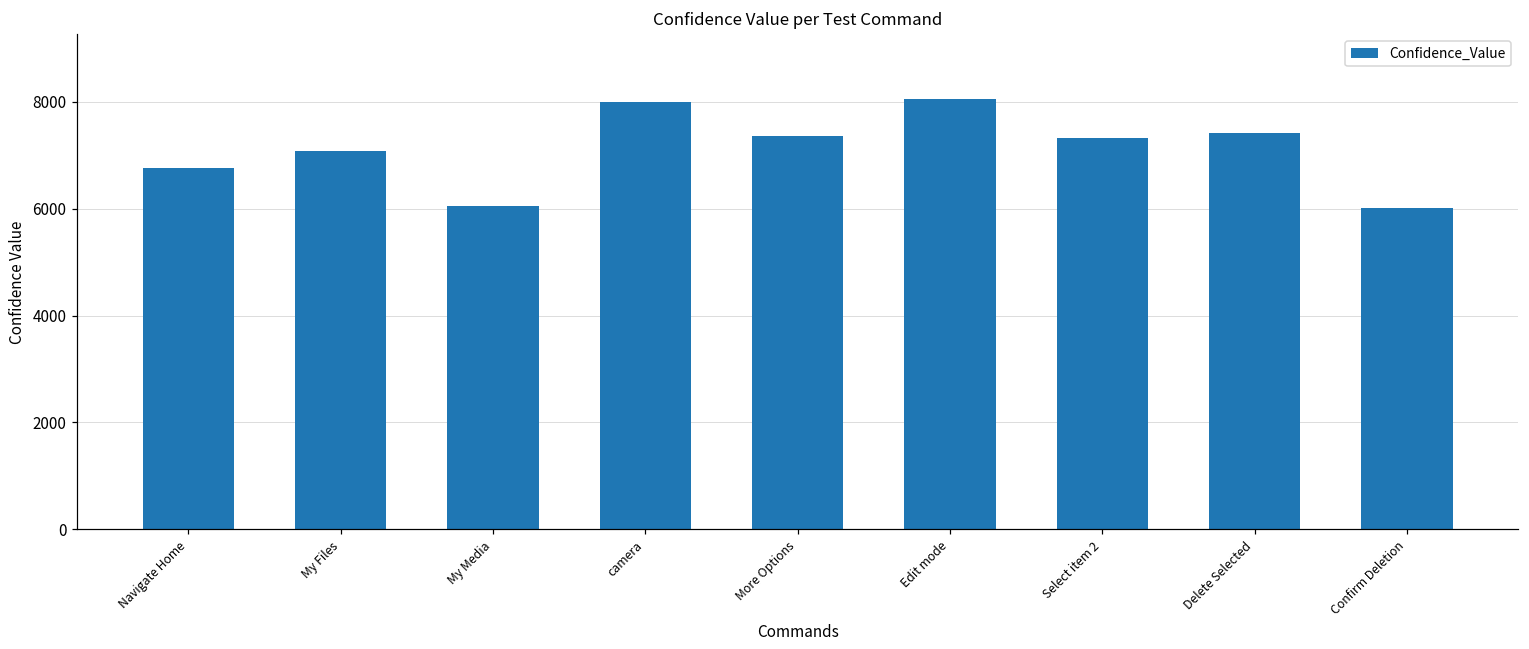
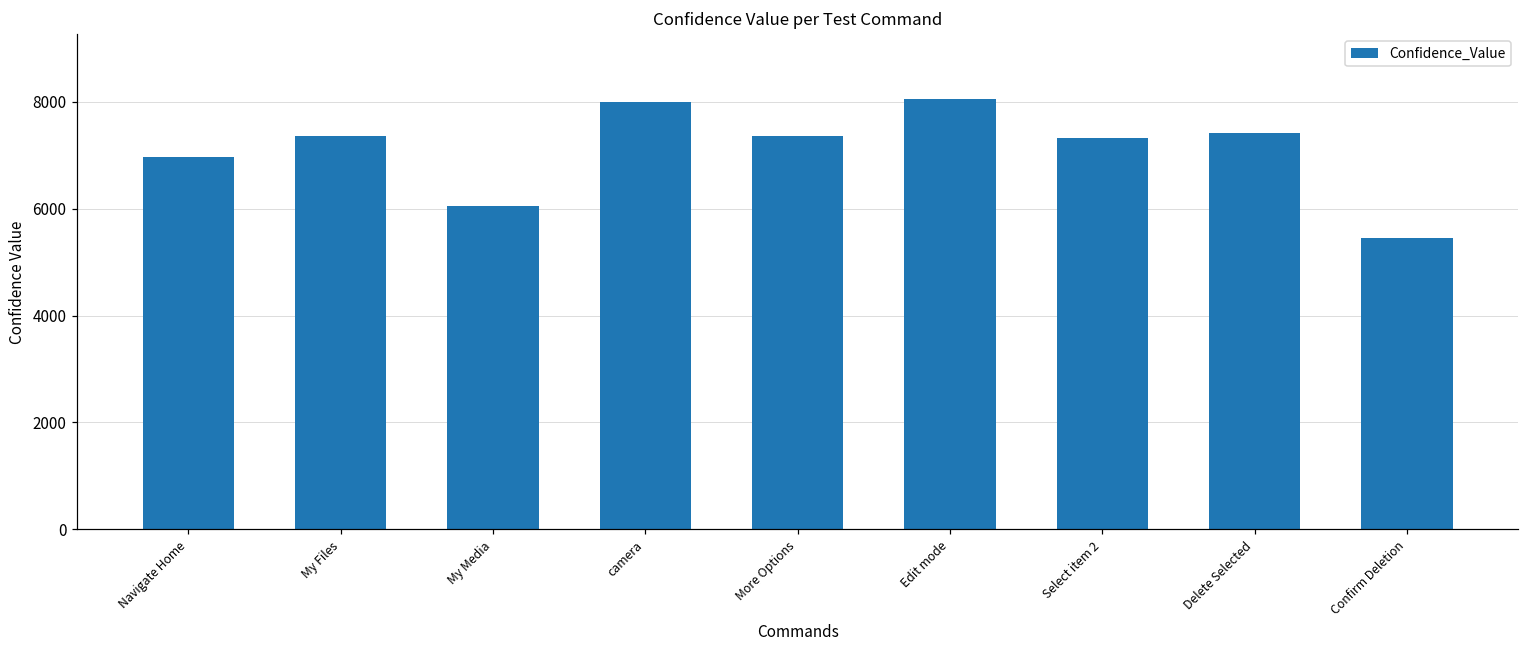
Navigate Home: 6800 -> 7000
My Files: 7100 -> 7400
Confirm Deletion: 6000 -> 5400
